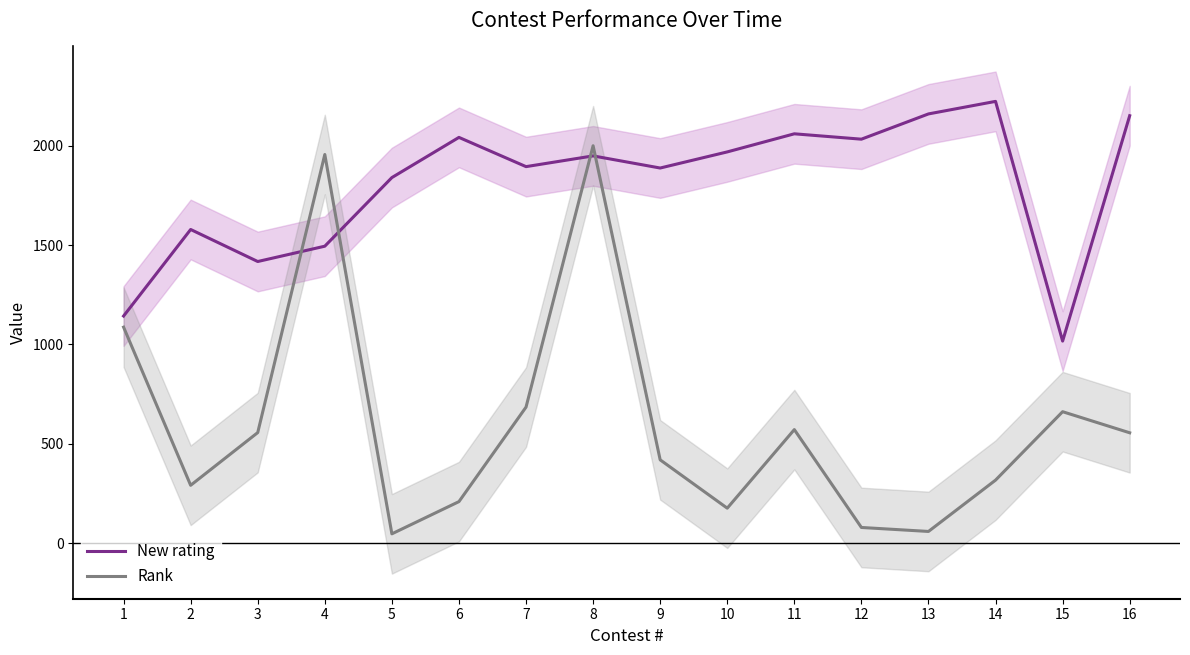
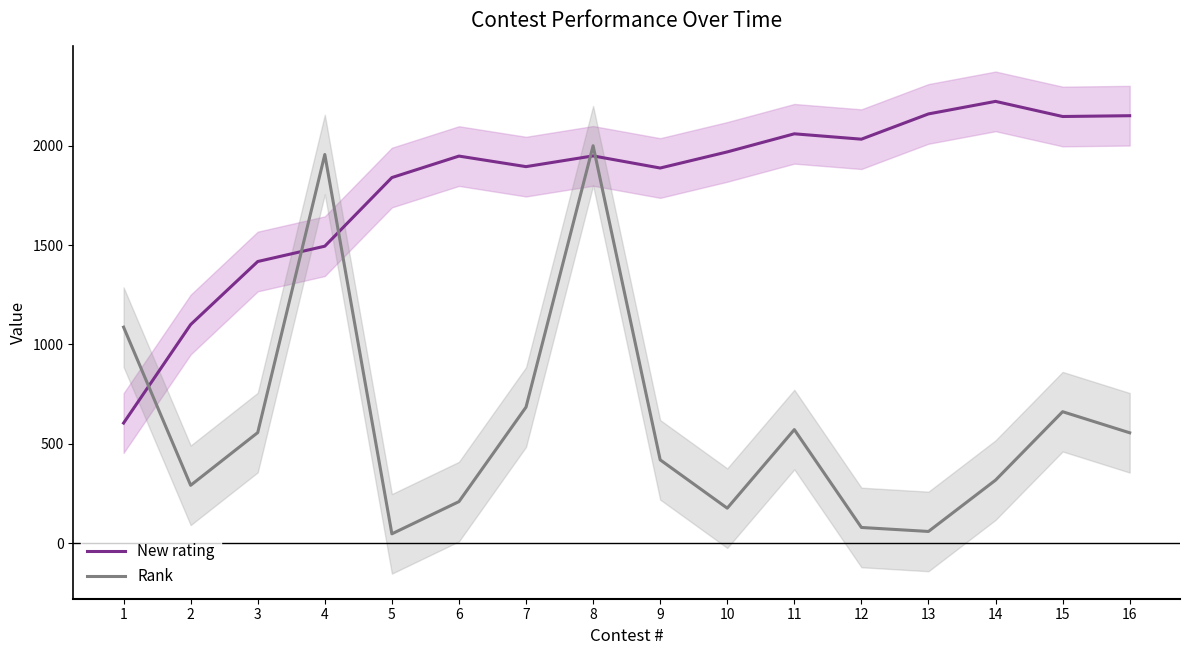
New rating, 1: 1140 -> 610
New rating, 2: 1580 -> 1100
New rating, 6: 2040 -> 1950
New rating, 15: 1020 -> 2150
